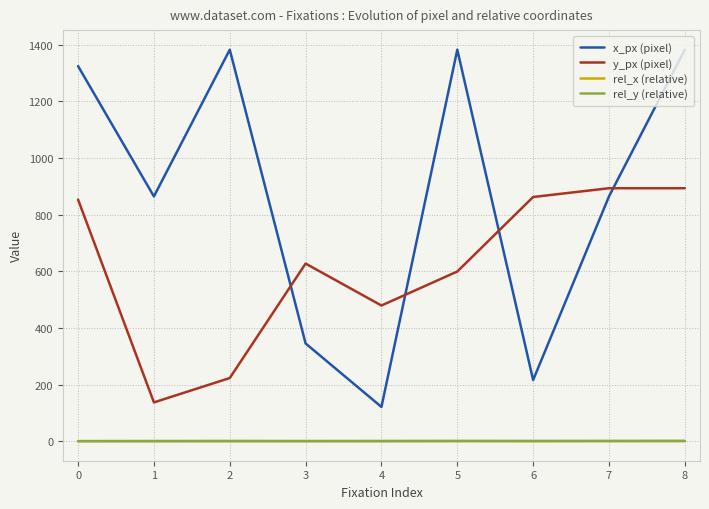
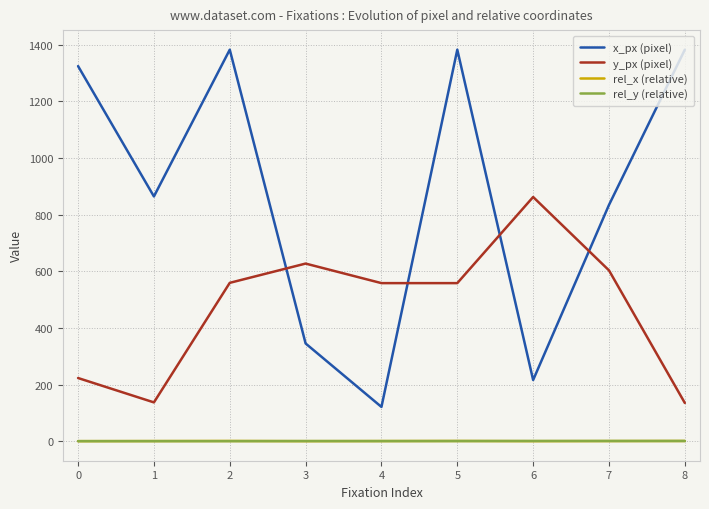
y_px (pixel), 0: 850 -> 220
y_px (pixel), 2: 220 -> 560
y_px (pixel), 4: 480 -> 560
y_px (pixel), 5: 600 -> 560
x_px (pixel), 7: 860 -> 830
y_px (pixel), 7: 890 -> 600
y_px (pixel), 8: 890 -> 140
